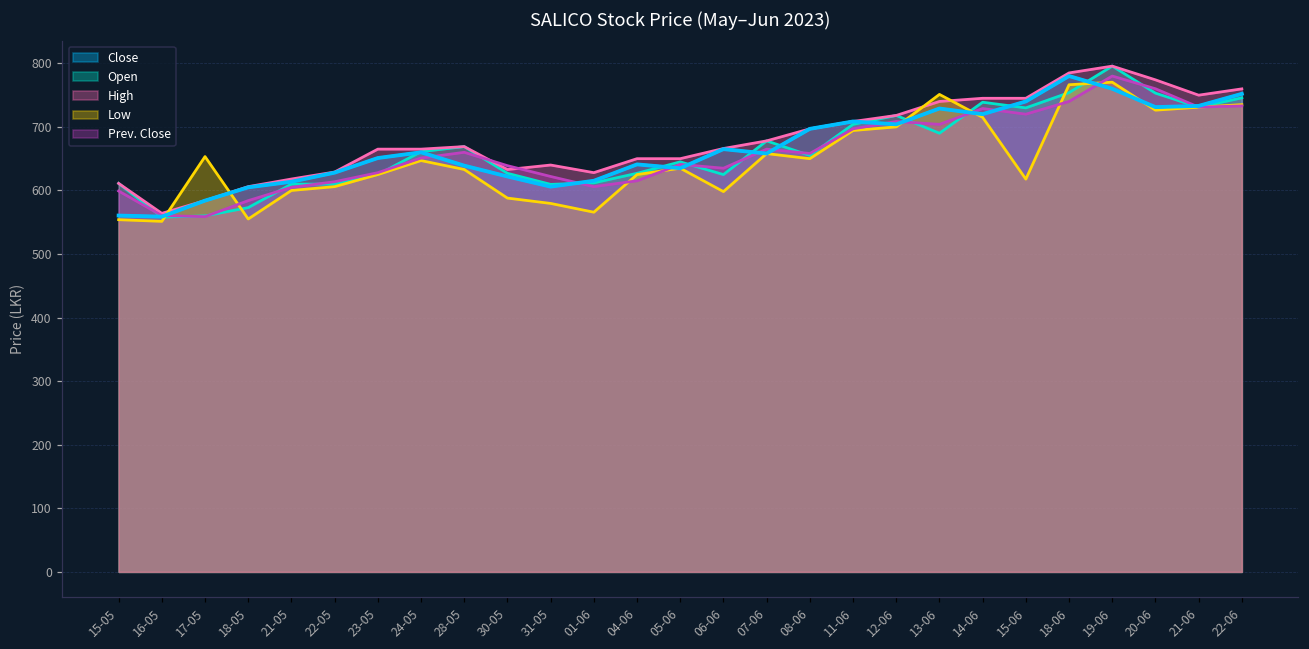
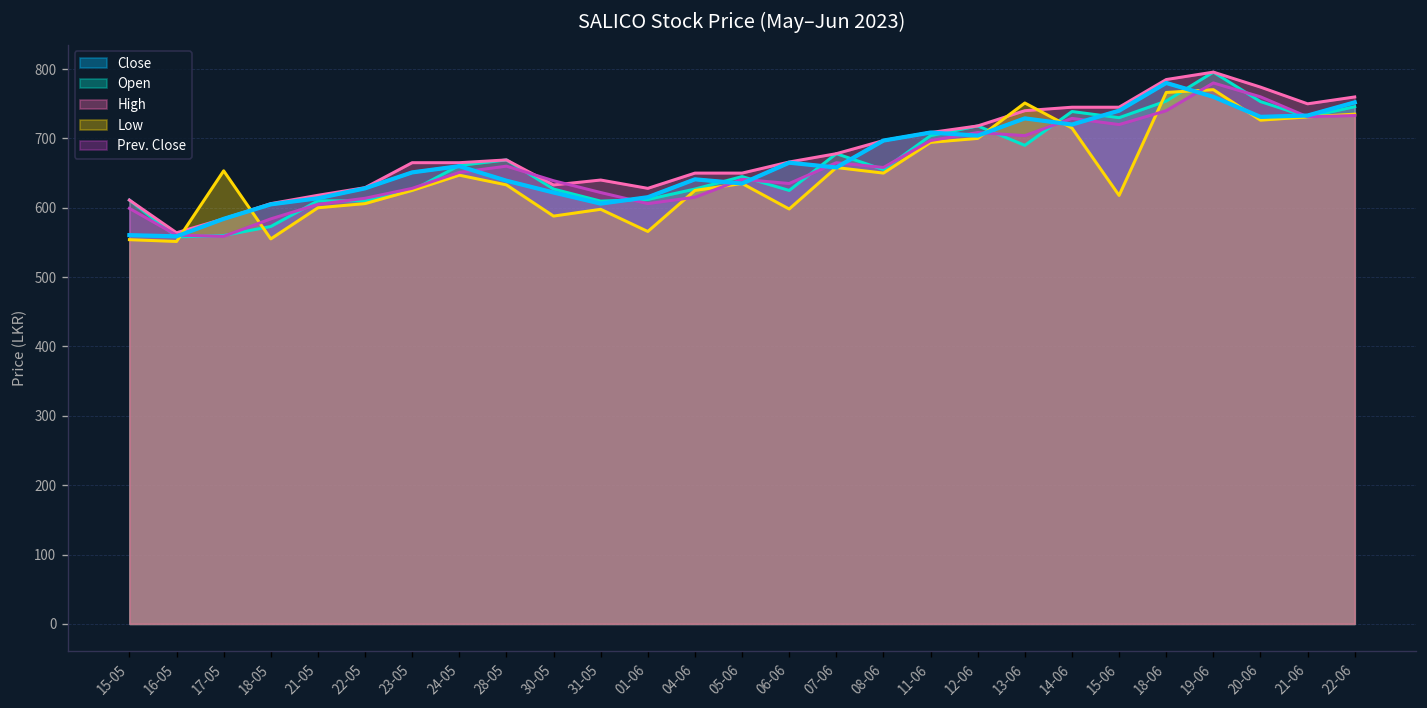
Low, 31-05: 580 -> 600
